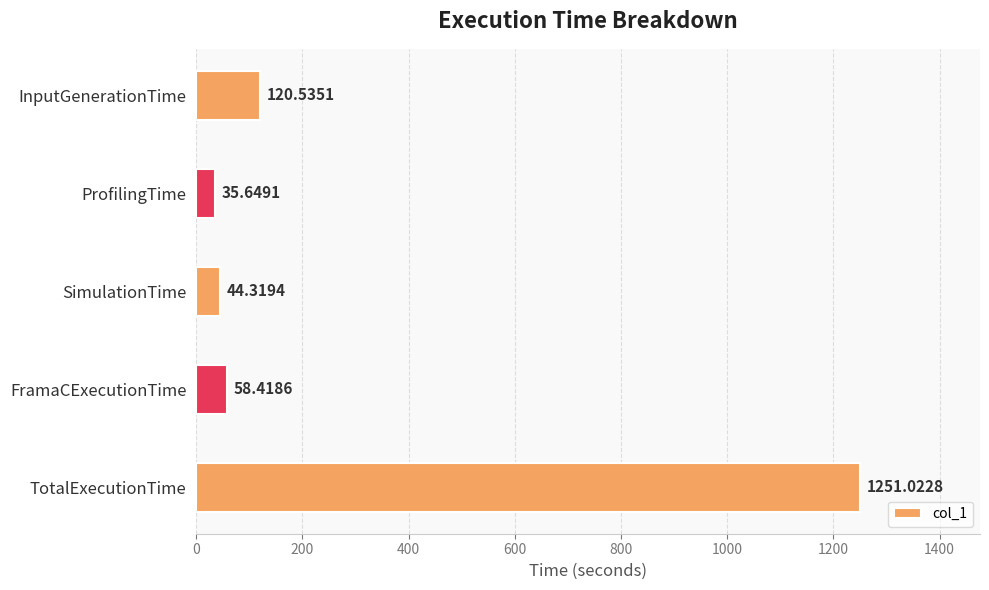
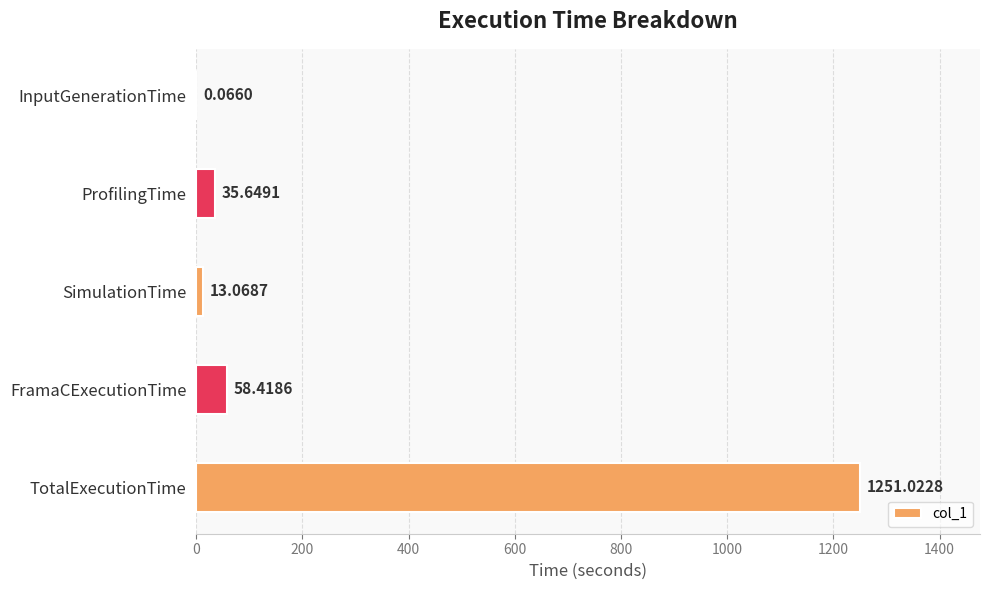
InputGenerationTime: 120.5351 -> 0.0660
SimulationTime: 44.3194 -> 13.0687
